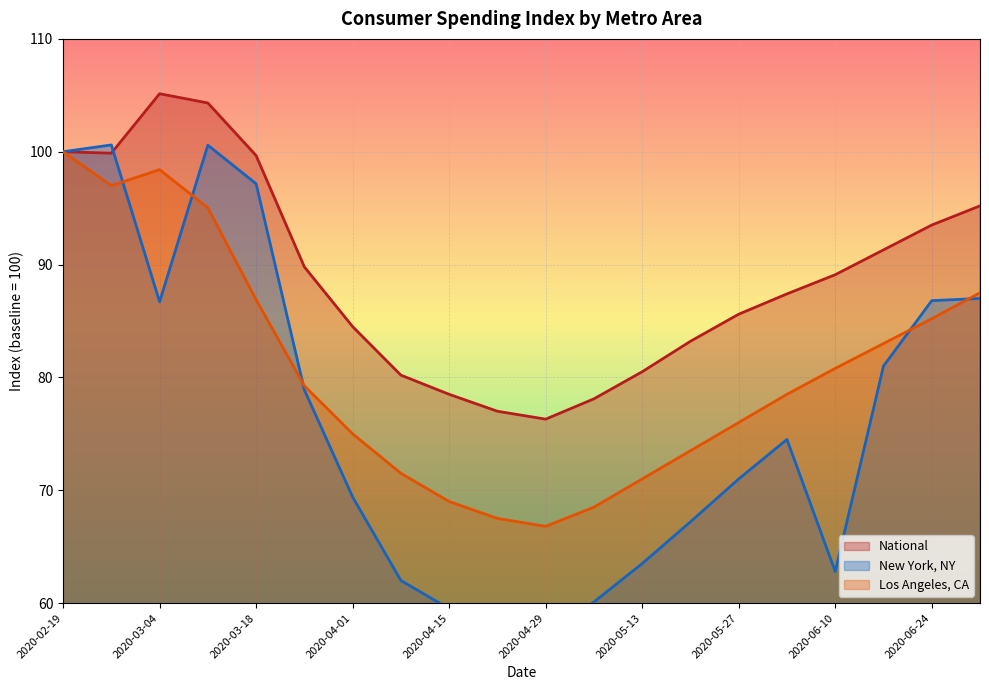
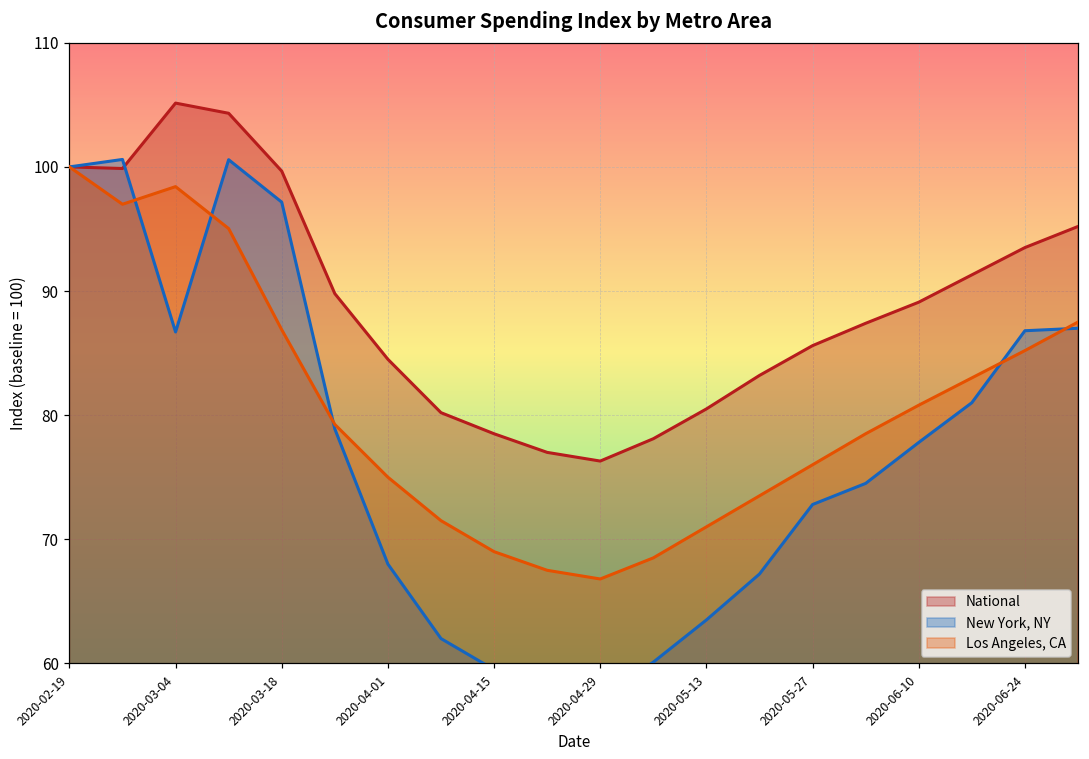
New York, NY, 2020-04-01: 69.4 -> 68.0
New York, NY, 2020-05-27: 71.0 -> 72.8
New York, NY, 2020-06-10: 62.8 -> 77.8
